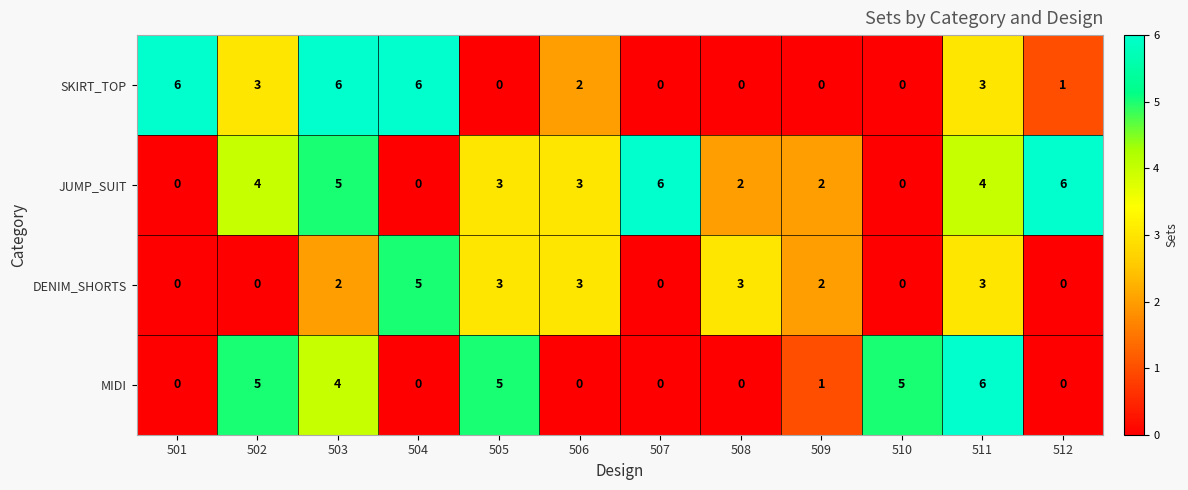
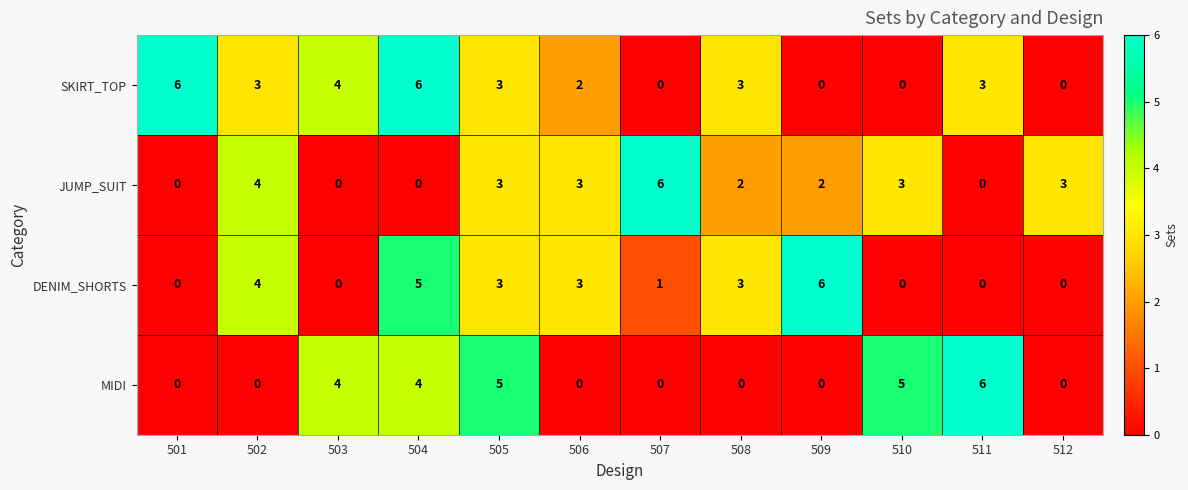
SKIRT_TOP, 503: 6 -> 4
SKIRT_TOP, 505: 0 -> 3
SKIRT_TOP, 508: 0 -> 3
SKIRT_TOP, 512: 1 -> 0
JUMP_SUIT, 503: 5 -> 0
JUMP_SUIT, 510: 0 -> 3
JUMP_SUIT, 511: 4 -> 0
JUMP_SUIT, 512: 6 -> 3
DENIM_SHORTS, 502: 0 -> 4
DENIM_SHORTS, 503: 2 -> 0
DENIM_SHORTS, 507: 0 -> 1
DENIM_SHORTS, 509: 2 -> 6
DENIM_SHORTS, 511: 3 -> 0
MIDI, 502: 5 -> 0
MIDI, 504: 0 -> 4
MIDI, 509: 1 -> 0
